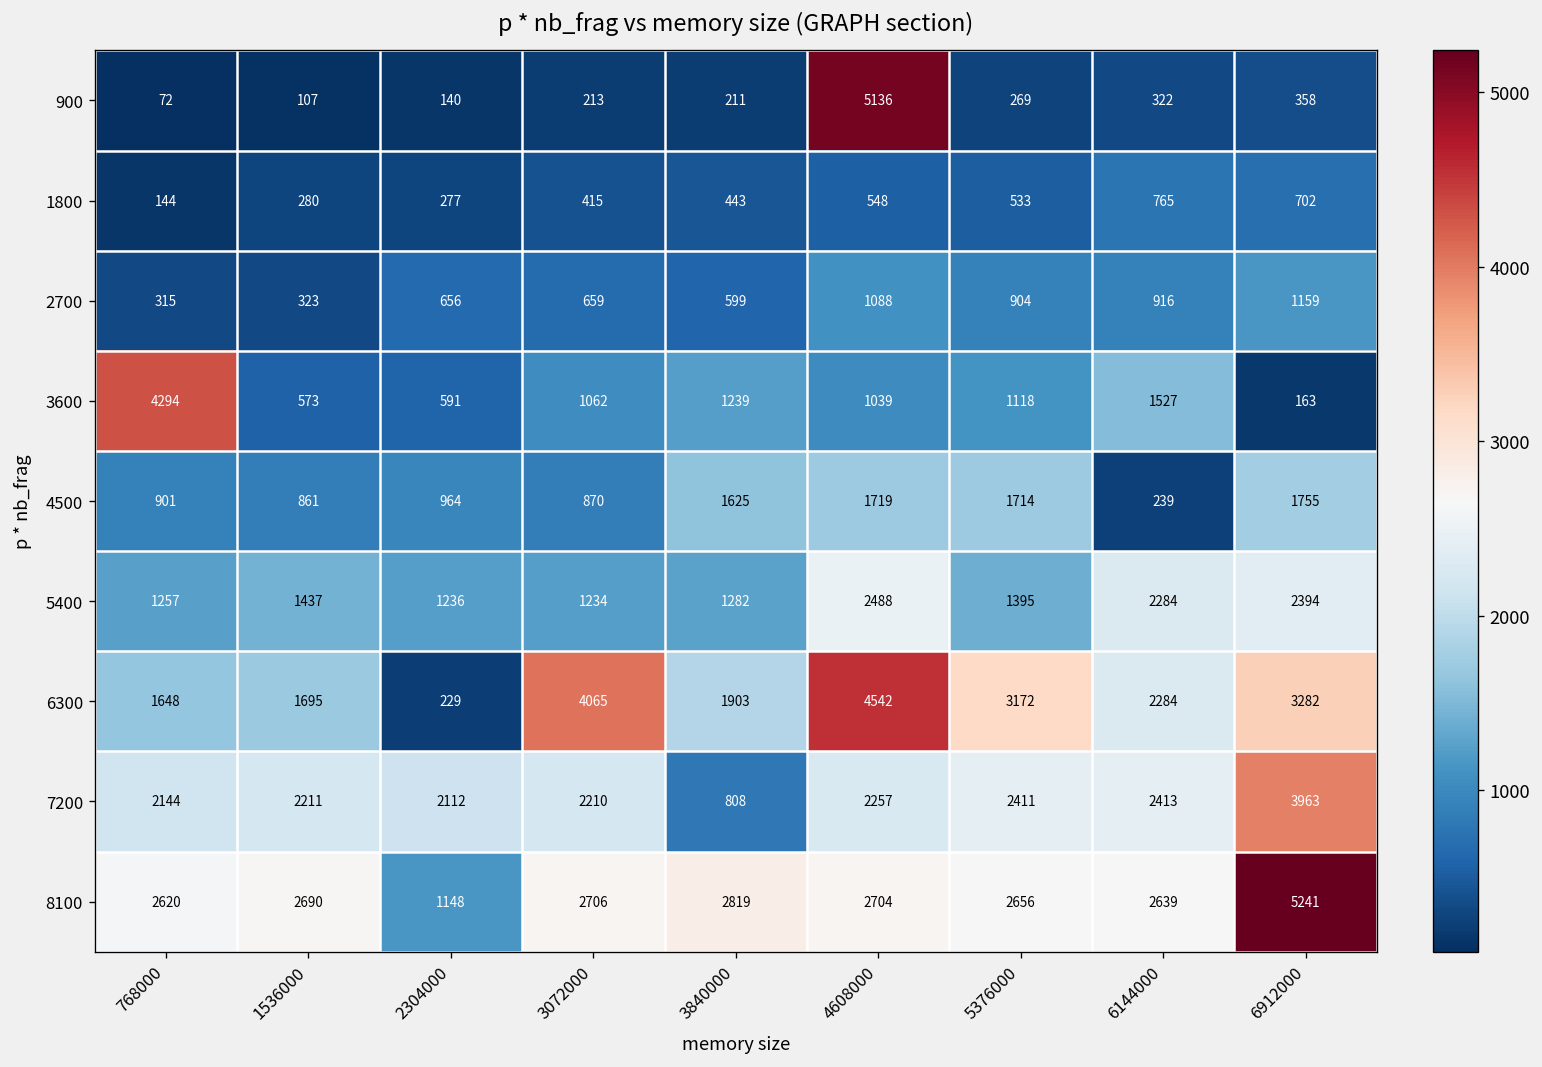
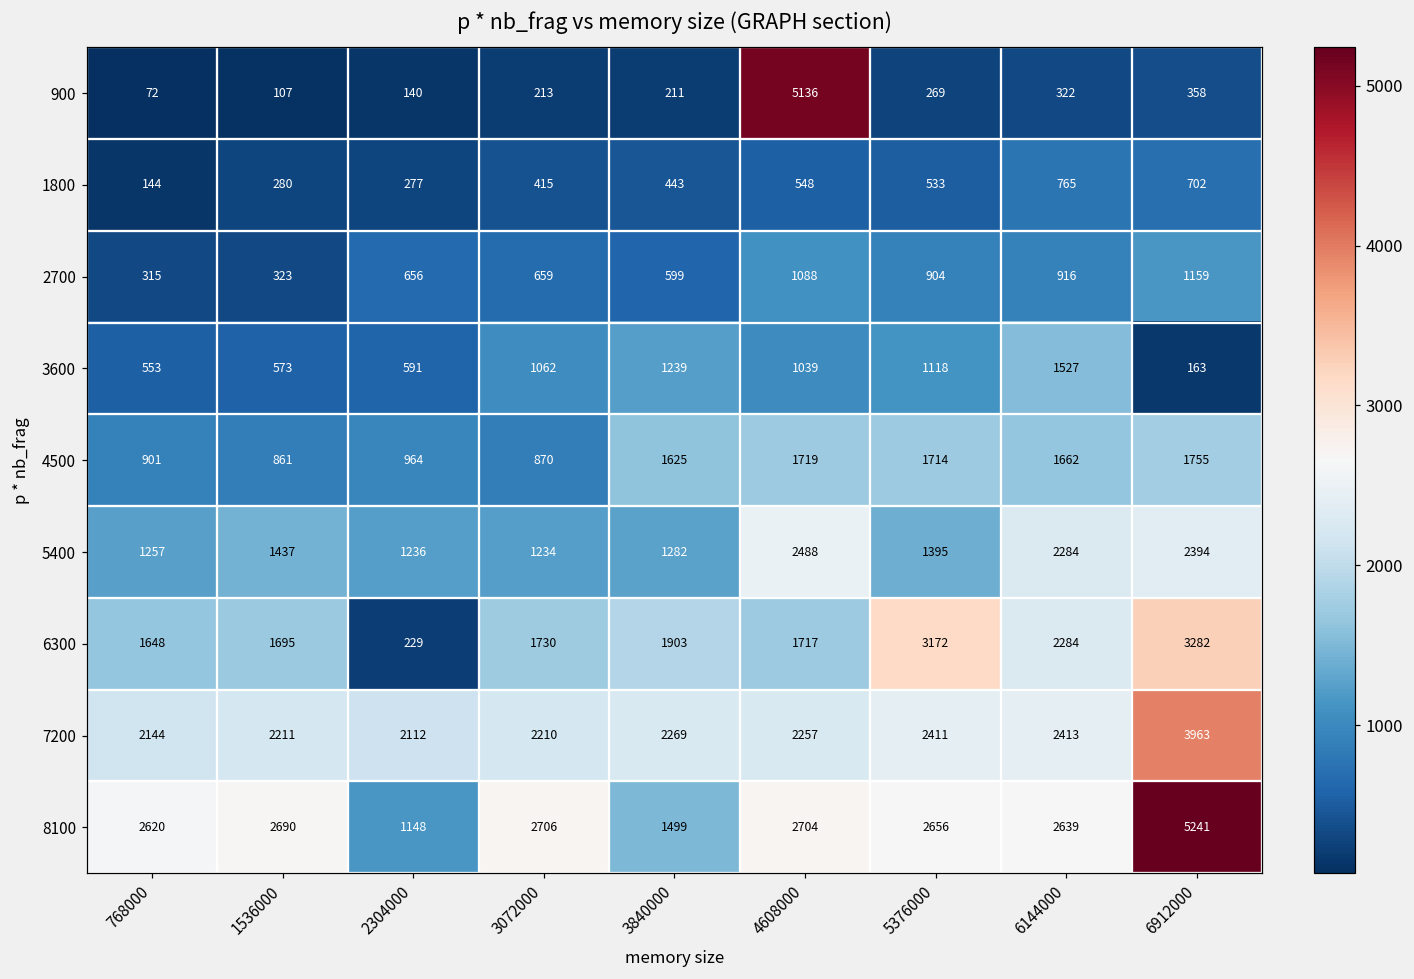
3600, 768000: 4294 -> 553
4500, 6144000: 239 -> 1662
6300, 3072000: 4065 -> 1730
6300, 4608000: 4542 -> 1717
7200, 3840000: 808 -> 2269
8100, 3840000: 2819 -> 1499
